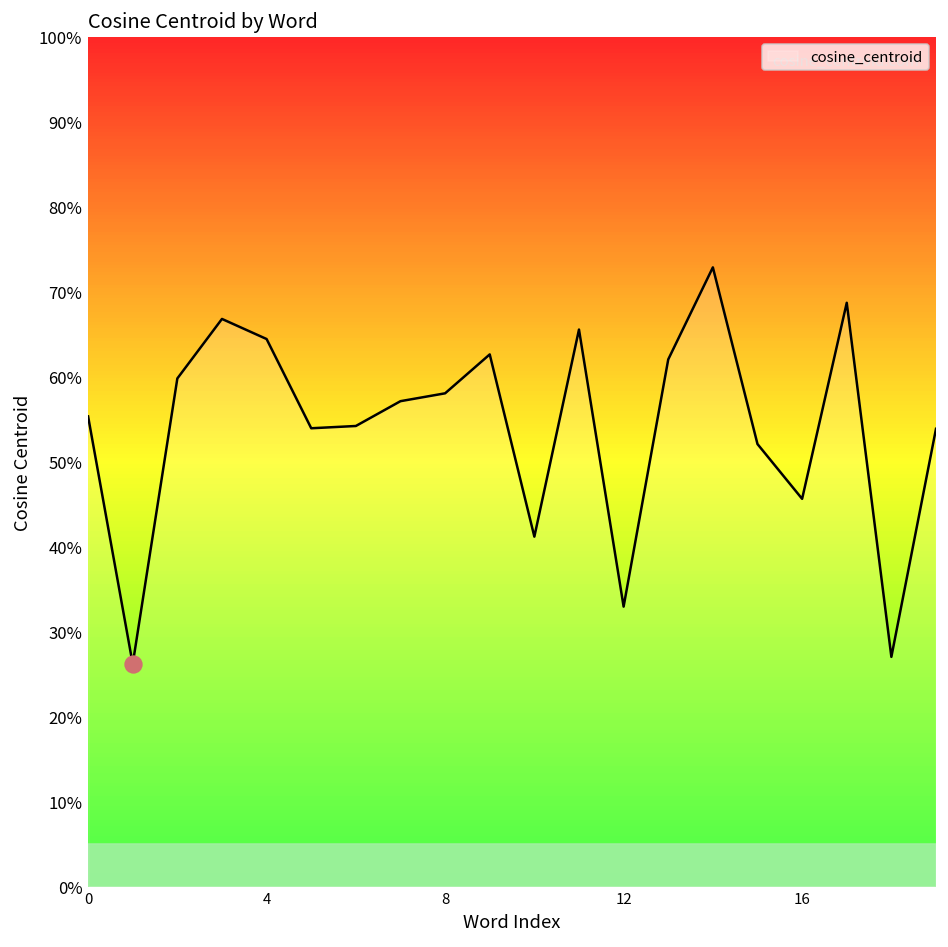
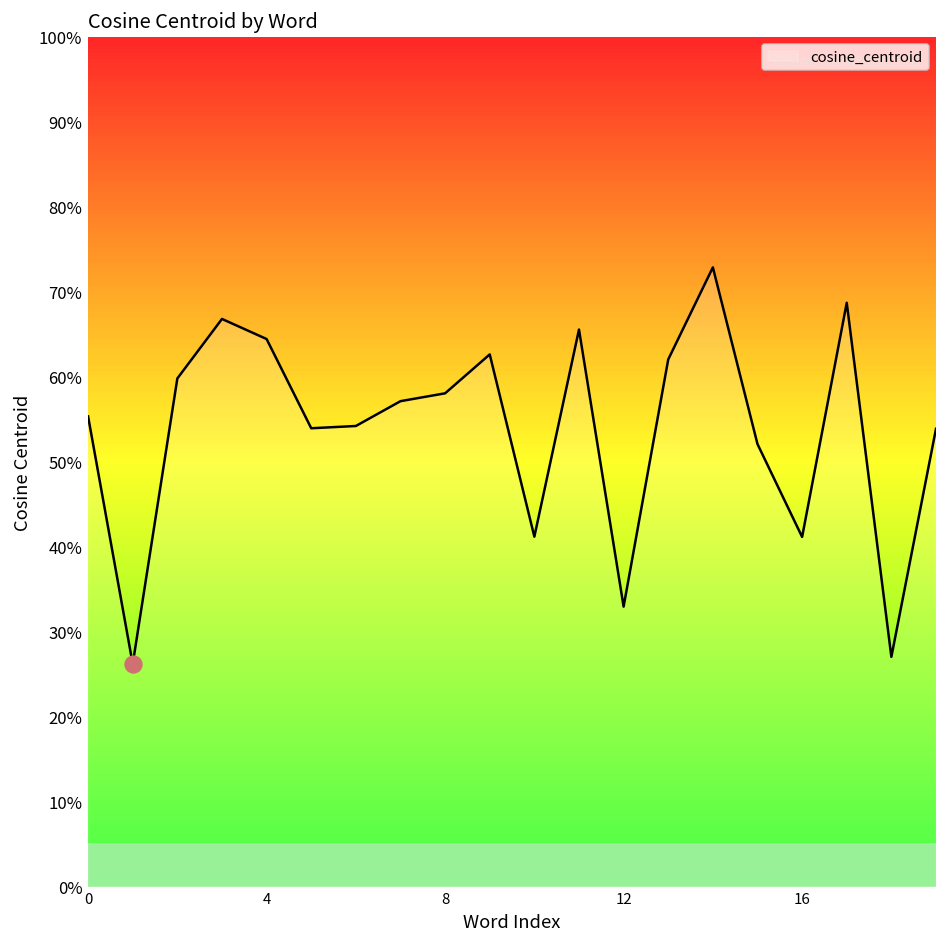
cosine_centroid, 16: 46% -> 41%
